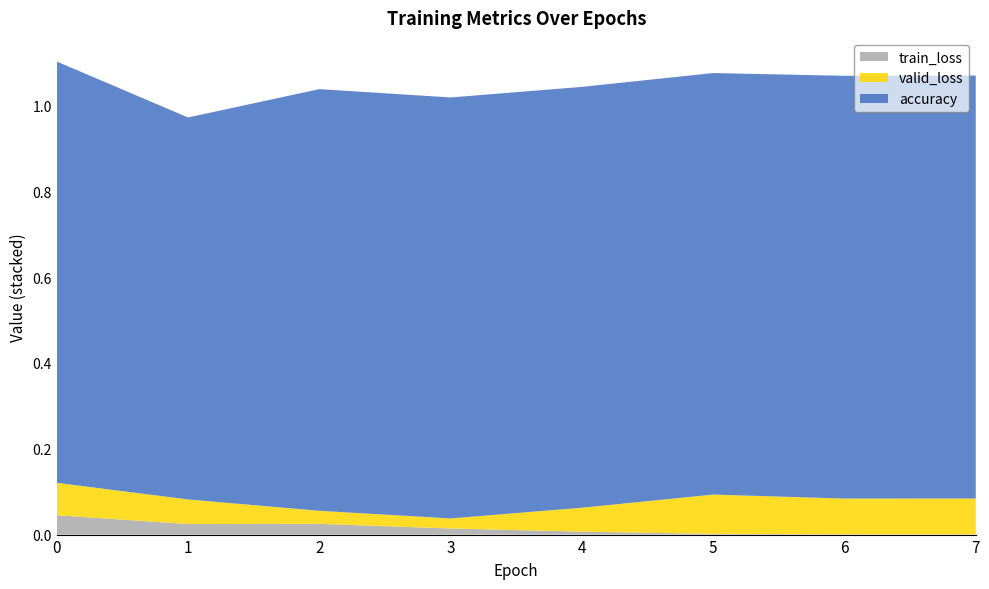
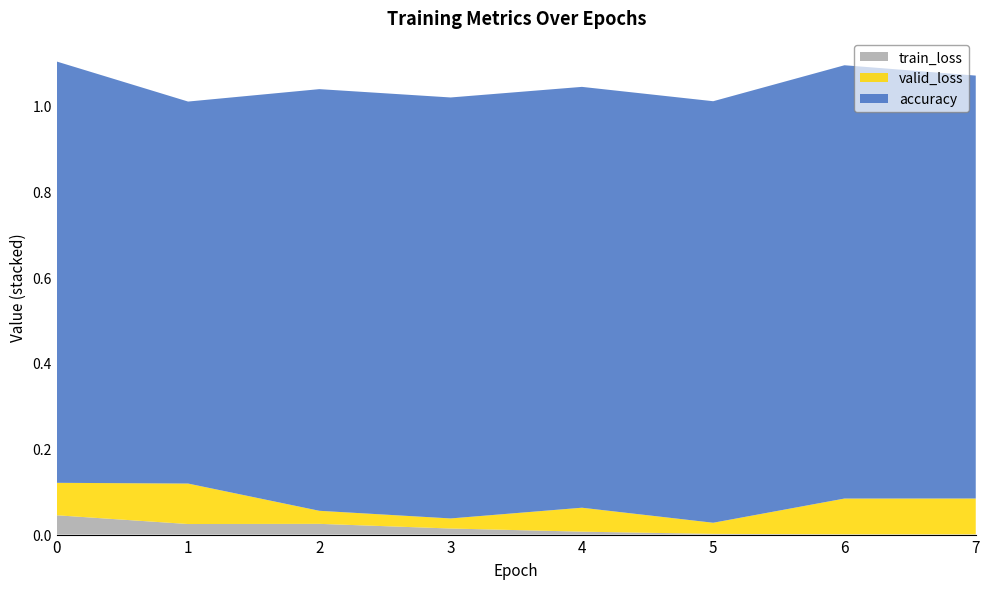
valid_loss, 1: 0.06 -> 0.09
valid_loss, 5: 0.09 -> 0.03
accuracy, 6: 0.99 -> 1.01
